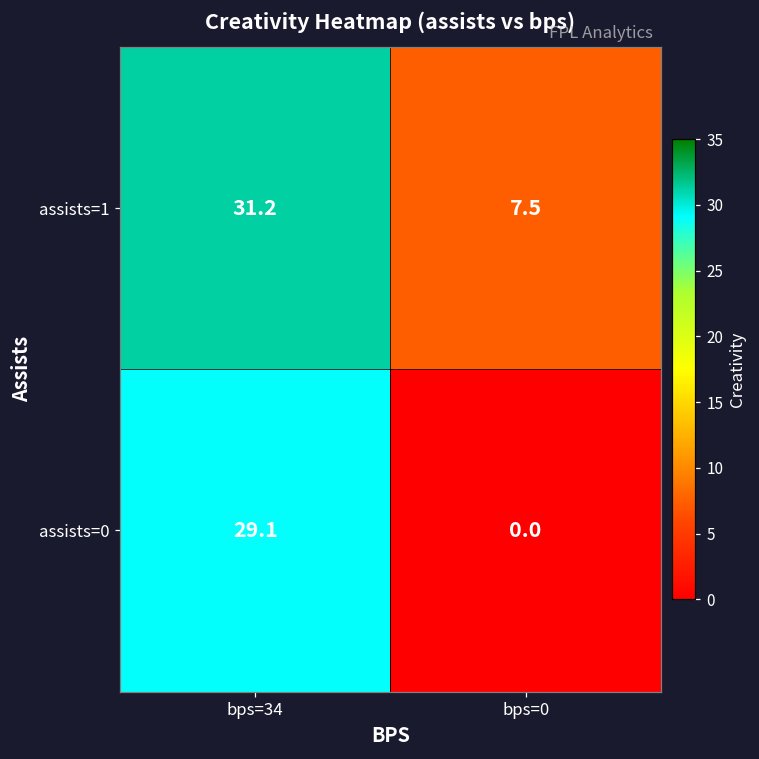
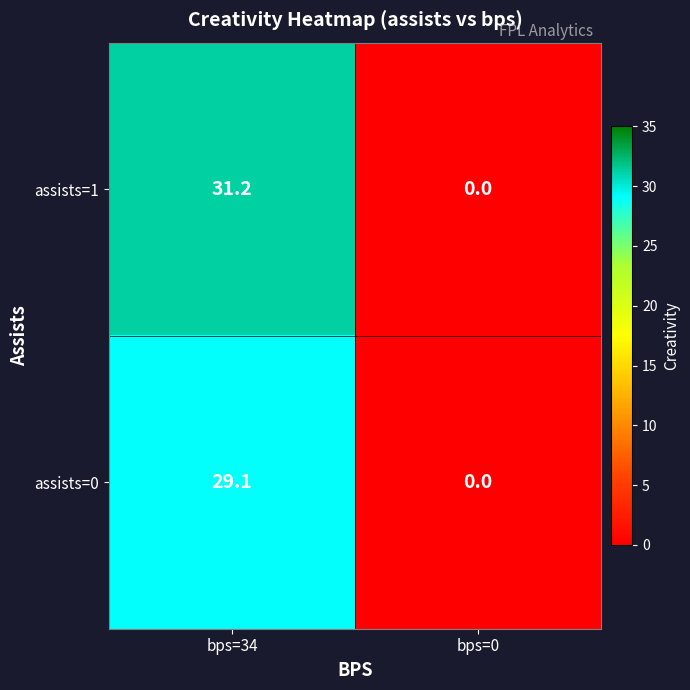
assists=1, bps=0: 7.5 -> 0.0
